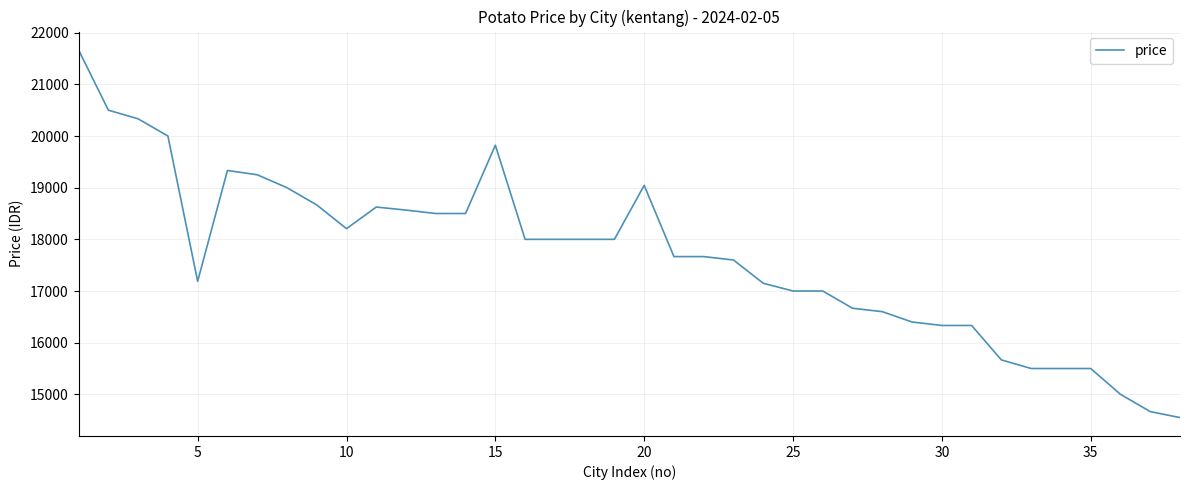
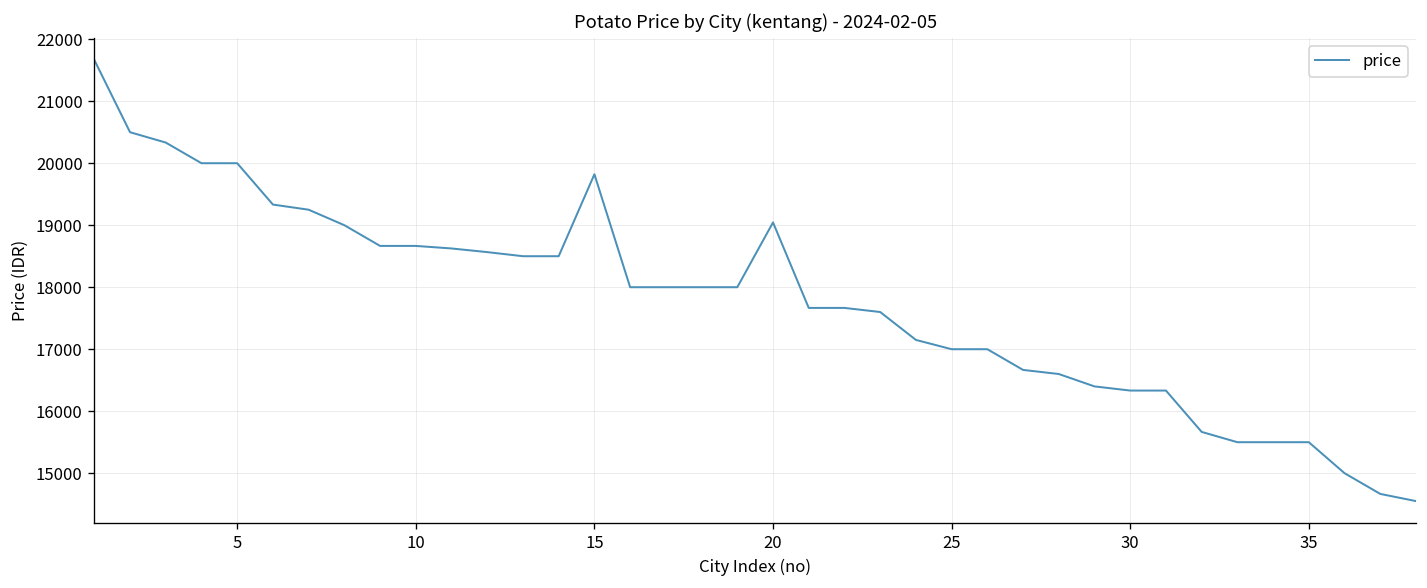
5: 17200 -> 20000
10: 18200 -> 18700
